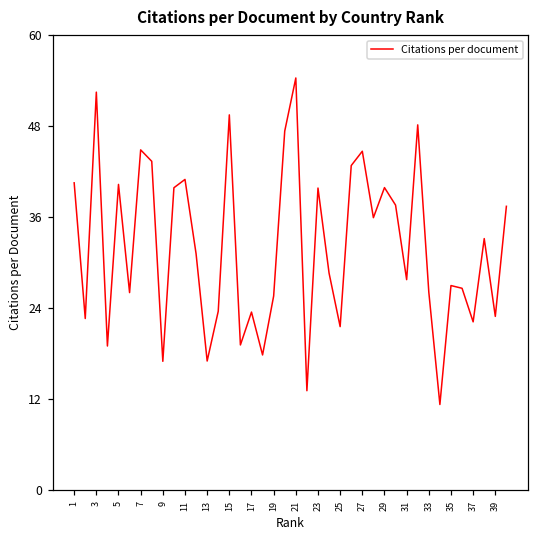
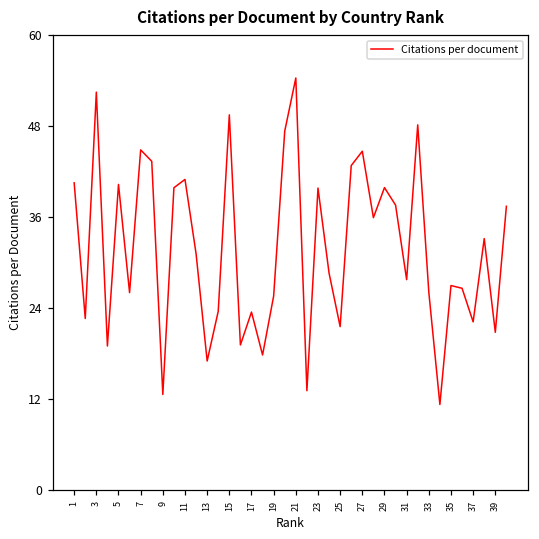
9: 17 -> 13
39: 23 -> 21
